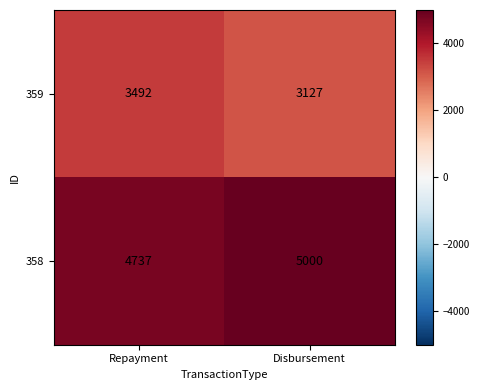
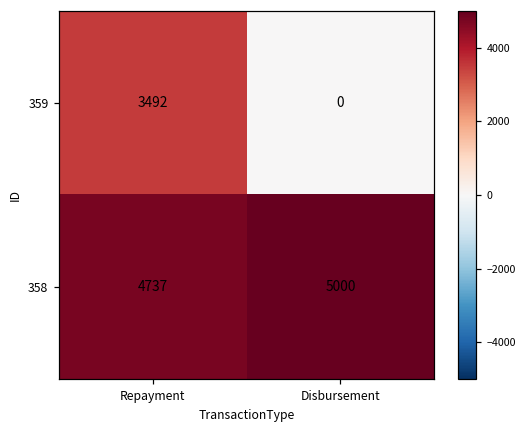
359, Disbursement: 3127 -> 0
